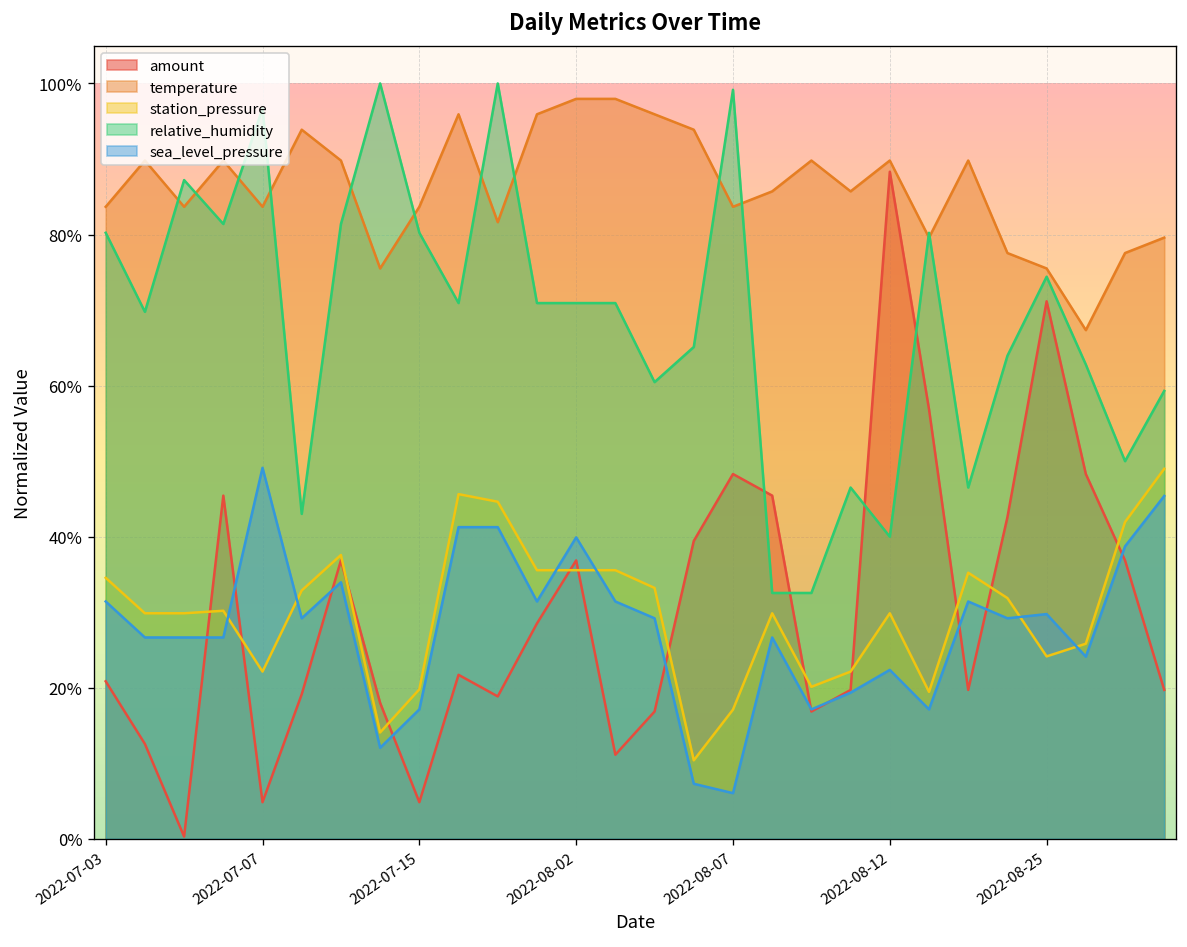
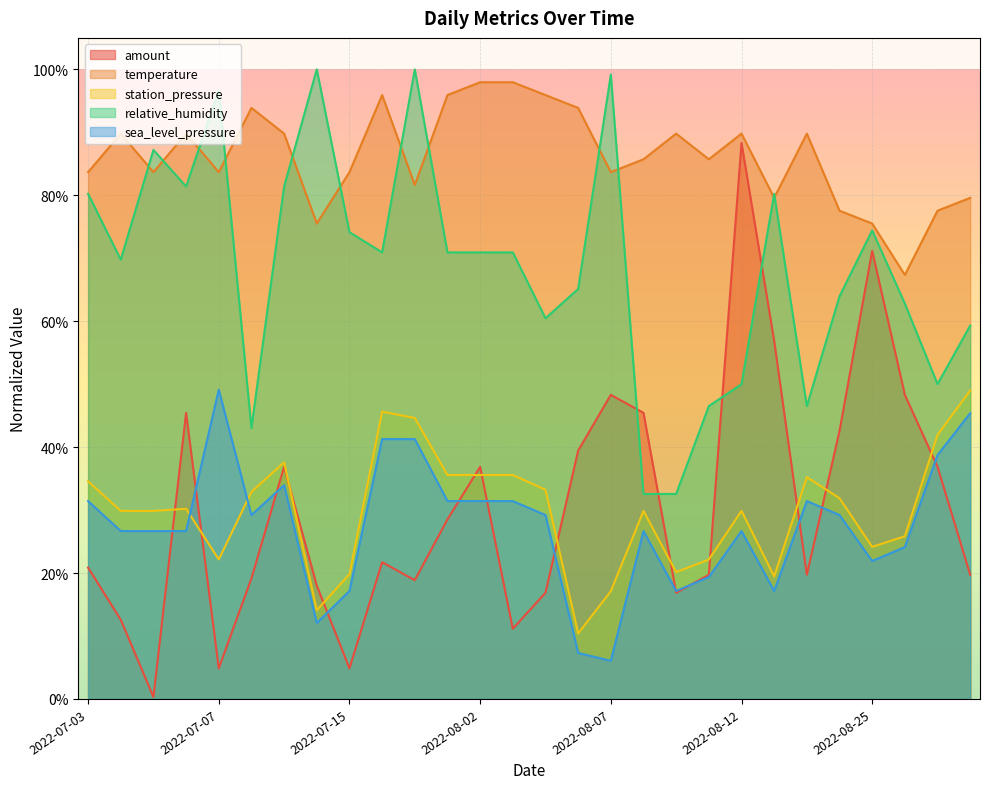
relative_humidity, 2022-07-15: 80% -> 74%
sea_level_pressure, 2022-08-02: 40% -> 31%
relative_humidity, 2022-08-12: 40% -> 50%
sea_level_pressure, 2022-08-12: 22% -> 27%
sea_level_pressure, 2022-08-25: 30% -> 22%
